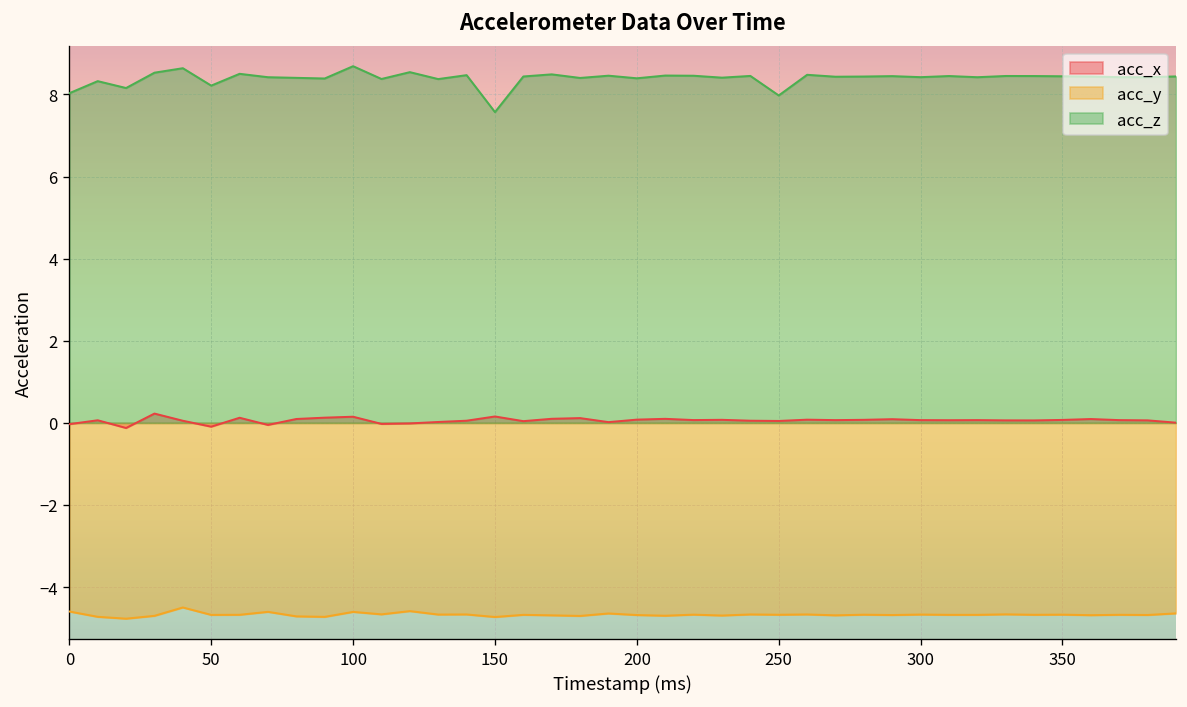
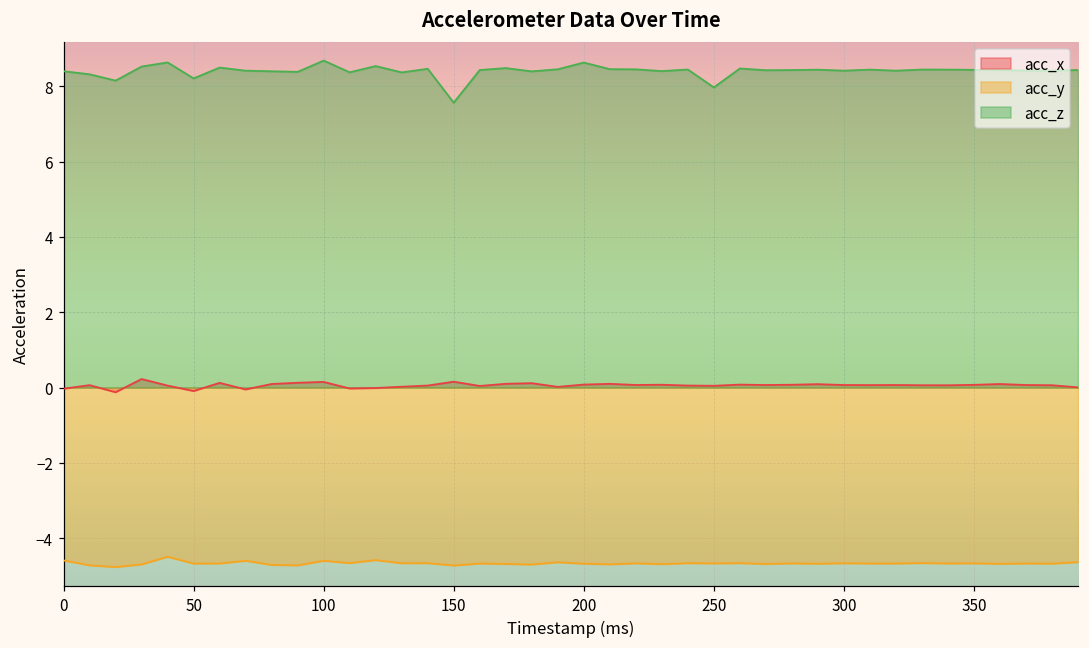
acc_z, 0: 8.0 -> 8.4
acc_z, 200: 8.4 -> 8.6
